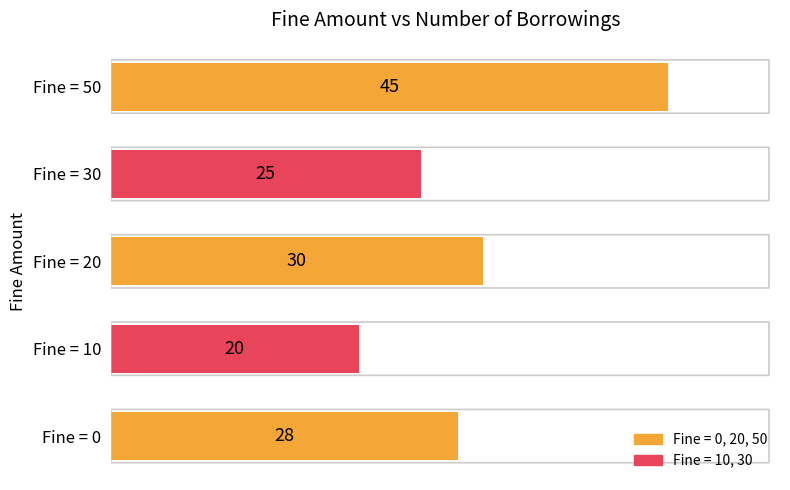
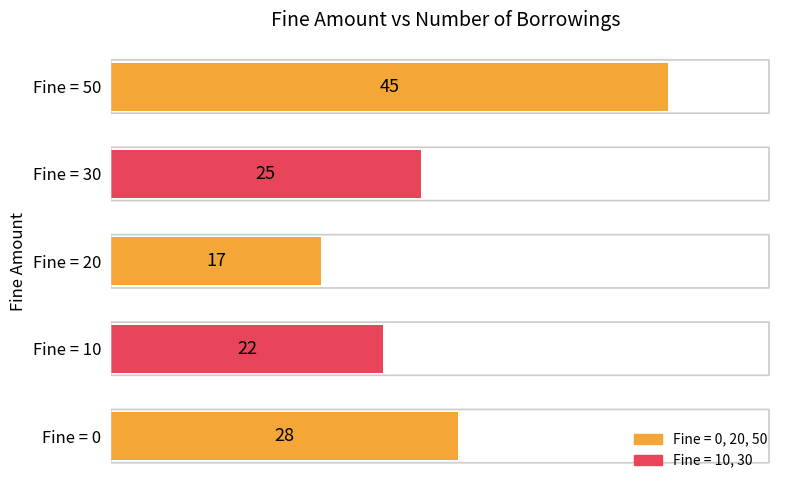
Fine = 20: 30 -> 17
Fine = 10: 20 -> 22
